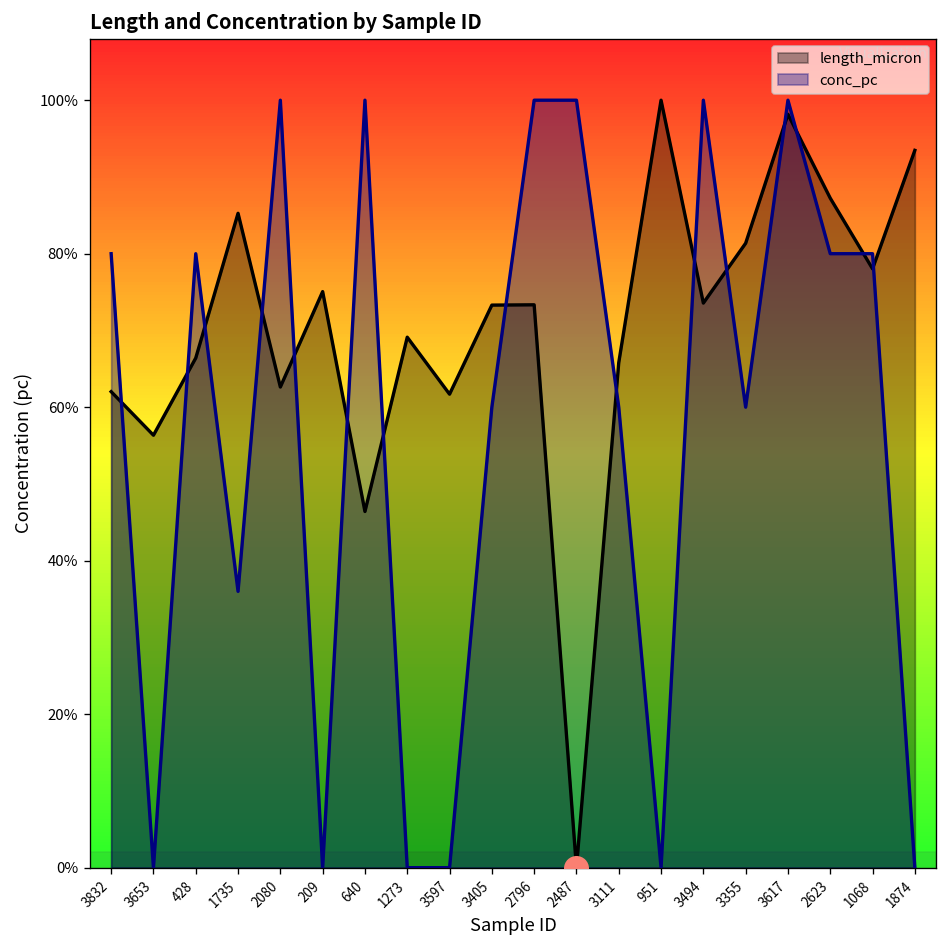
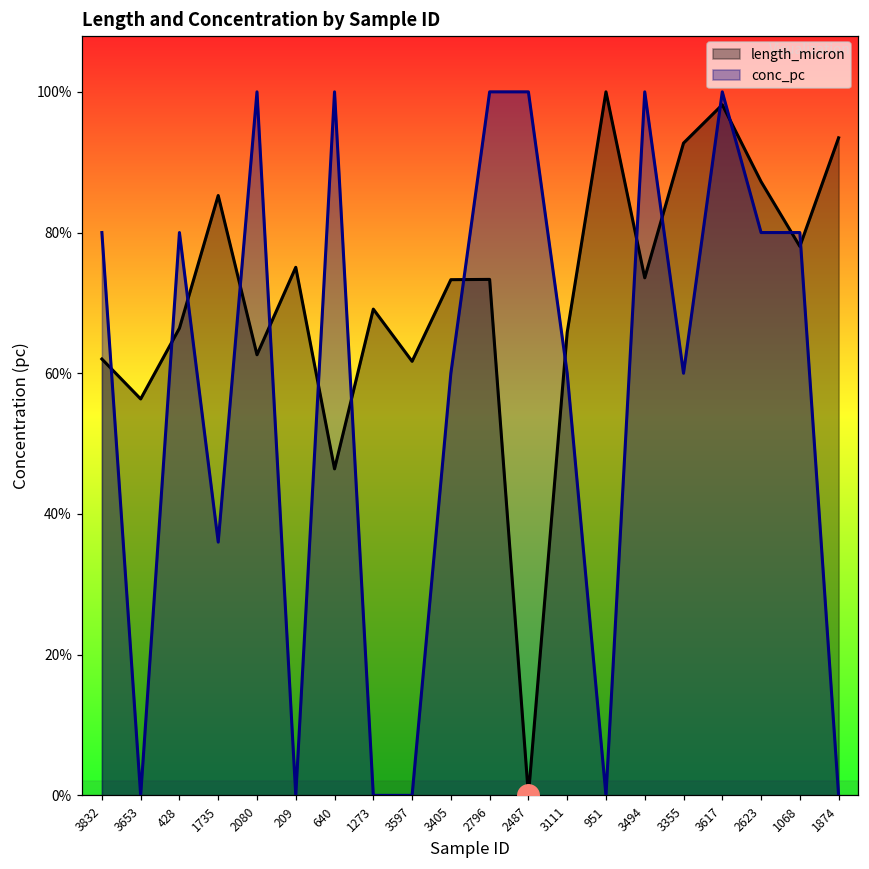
length_micron, 3355: 81% -> 93%
